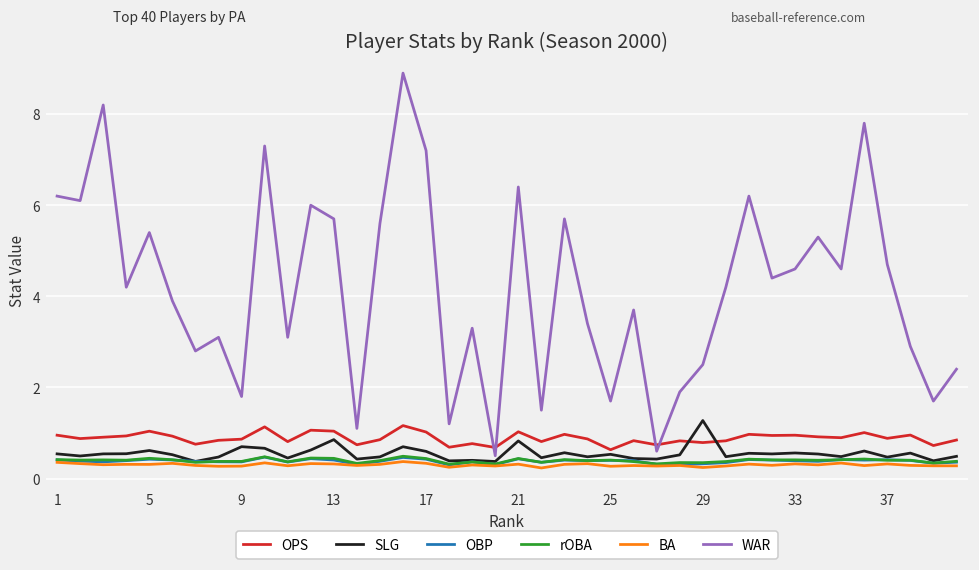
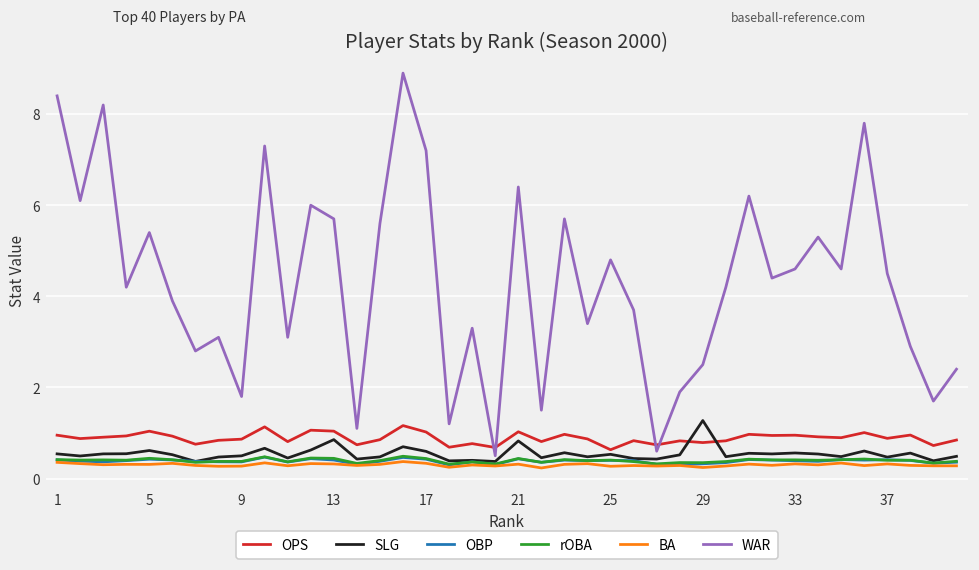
WAR, 1: 6.2 -> 8.4
SLG, 9: 0.7 -> 0.5
WAR, 25: 1.7 -> 4.8
WAR, 37: 4.7 -> 4.5
